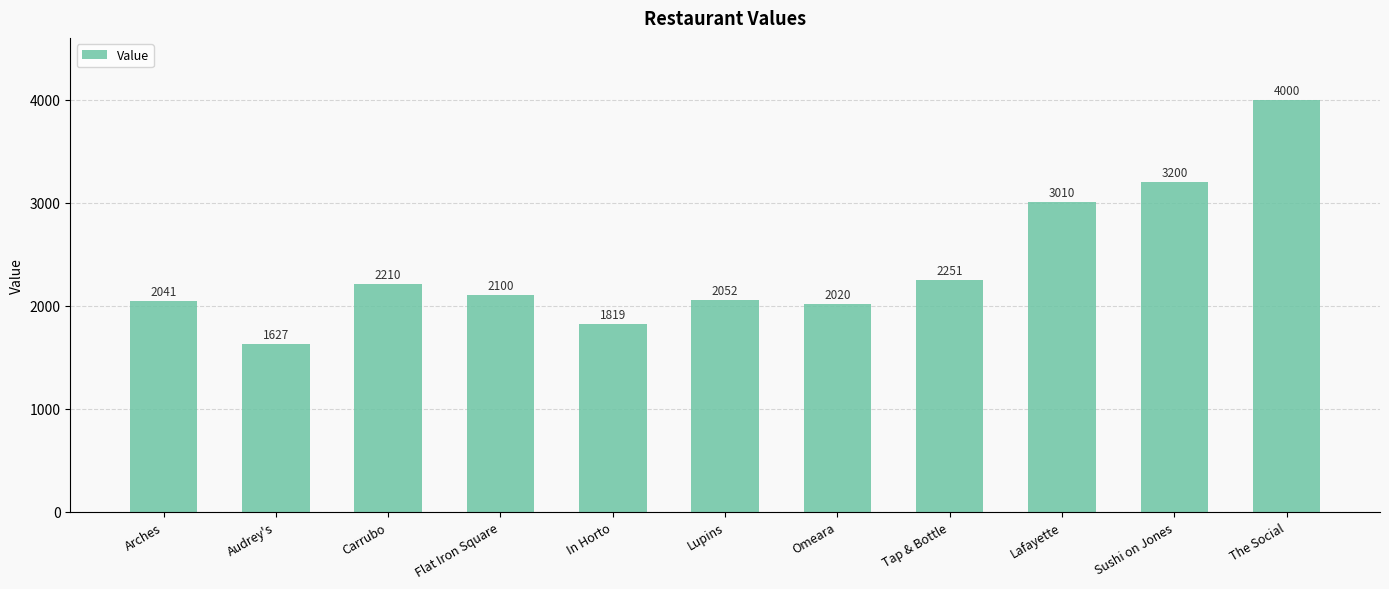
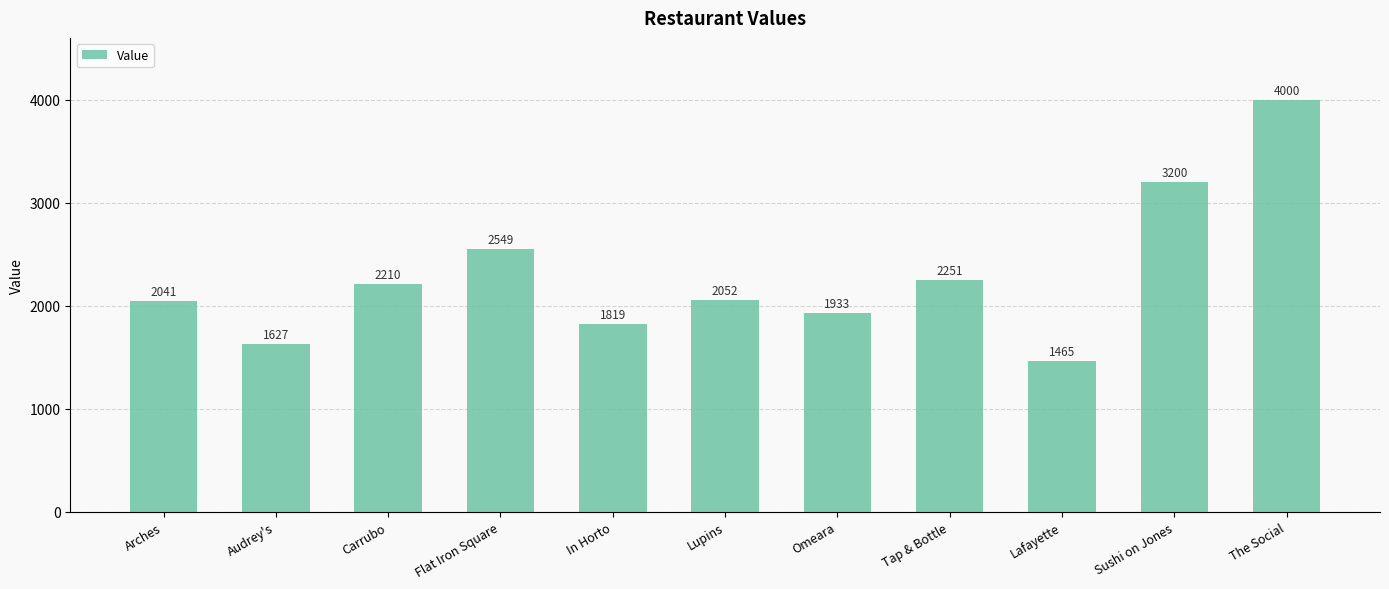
Flat Iron Square: 2100 -> 2549
Omeara: 2020 -> 1933
Lafayette: 3010 -> 1465
